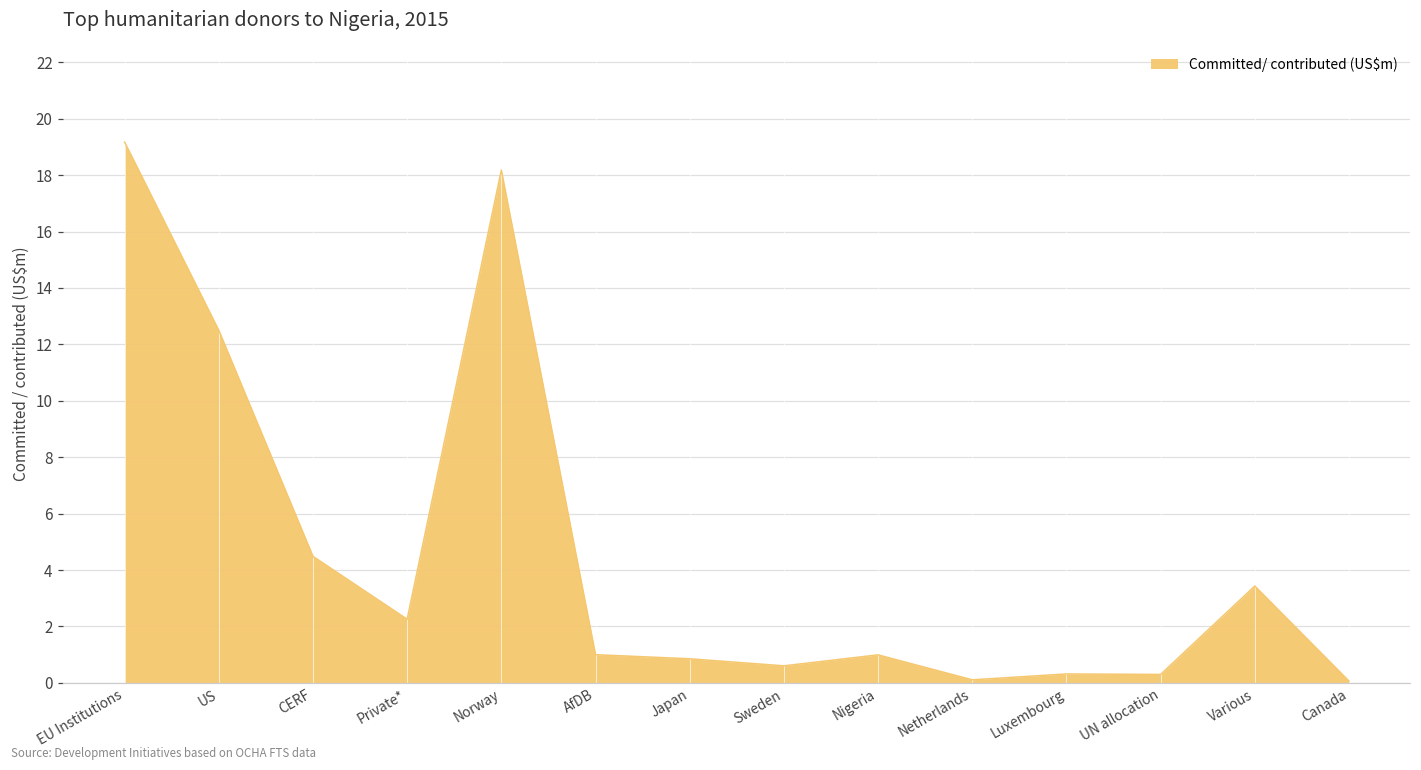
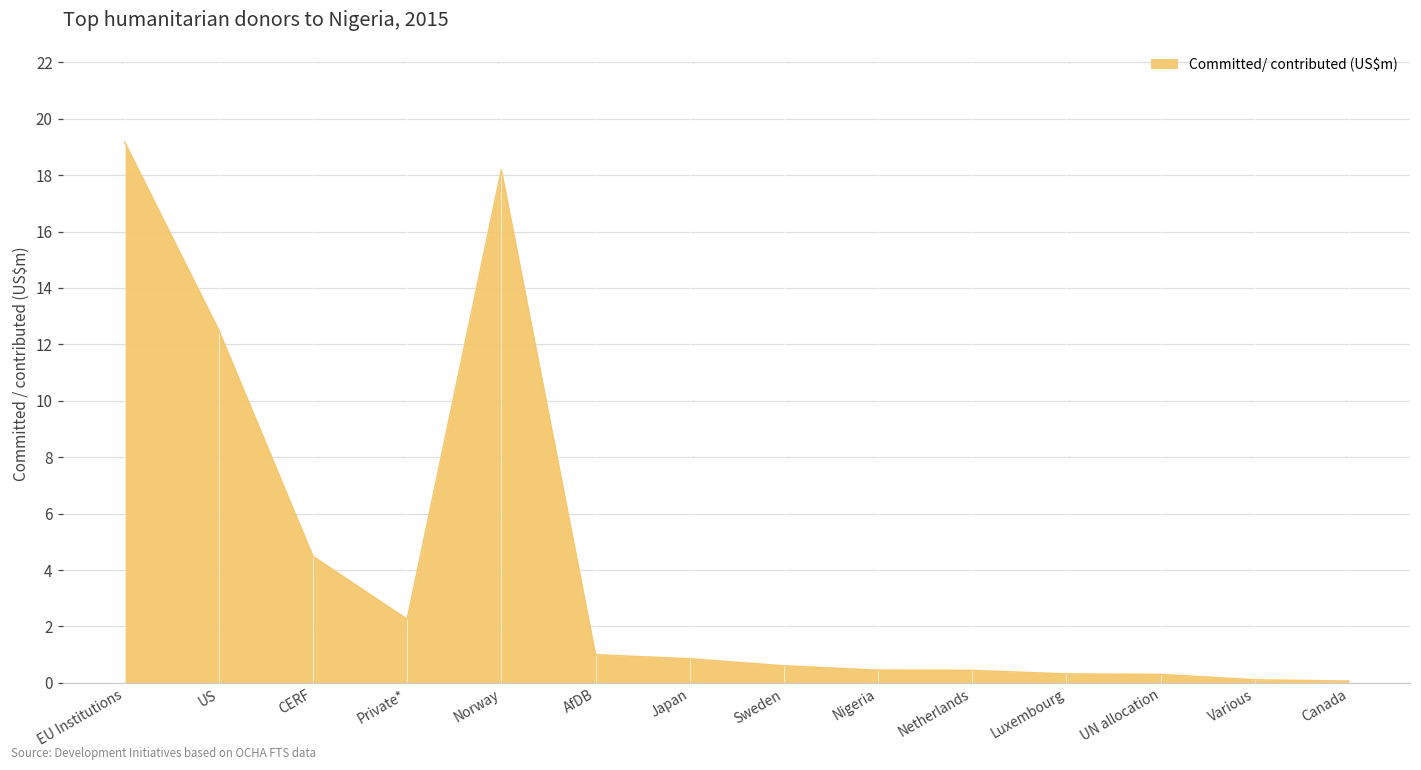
Nigeria: 1.0 -> 0.5
Netherlands: 0.1 -> 0.4
Various: 3.4 -> 0.1
